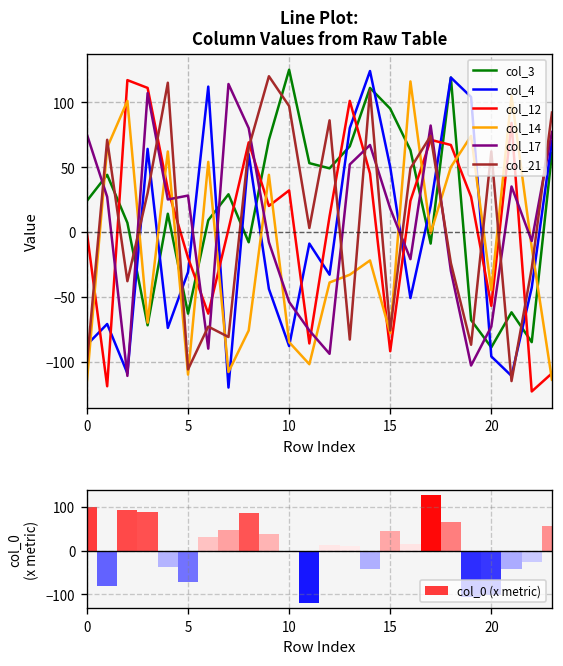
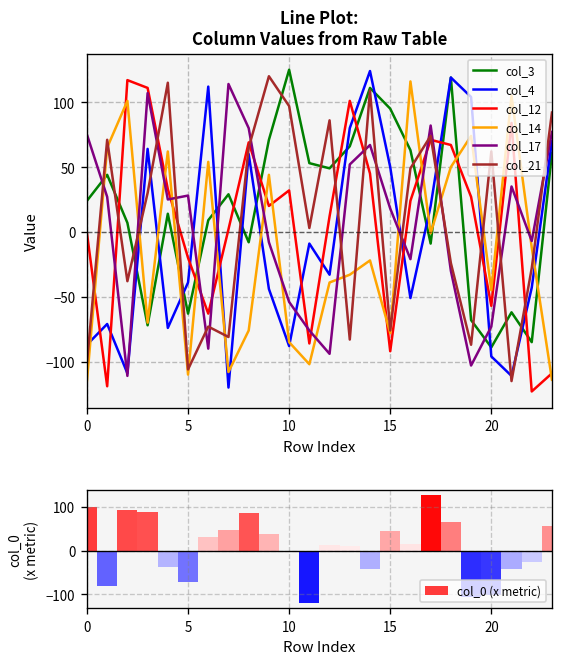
Line Plot: Column Values from Raw Table, col_4, 5: -31 -> -39
